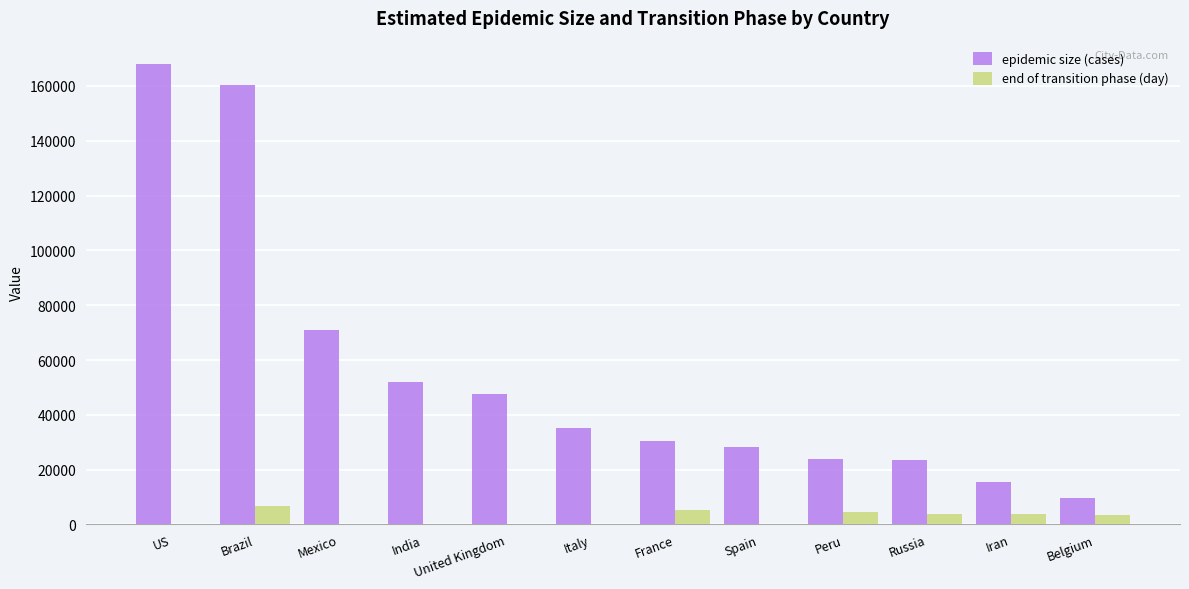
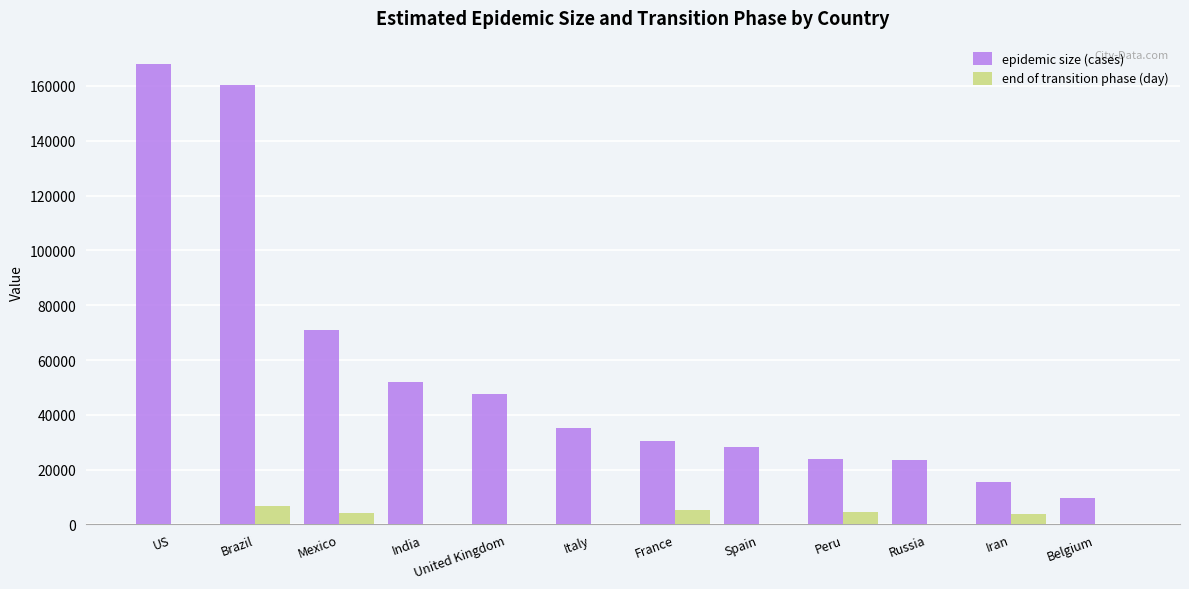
end of transition phase (day), Mexico: 0 -> 4000
end of transition phase (day), Russia: 4000 -> 0
end of transition phase (day), Belgium: 3000 -> 0
